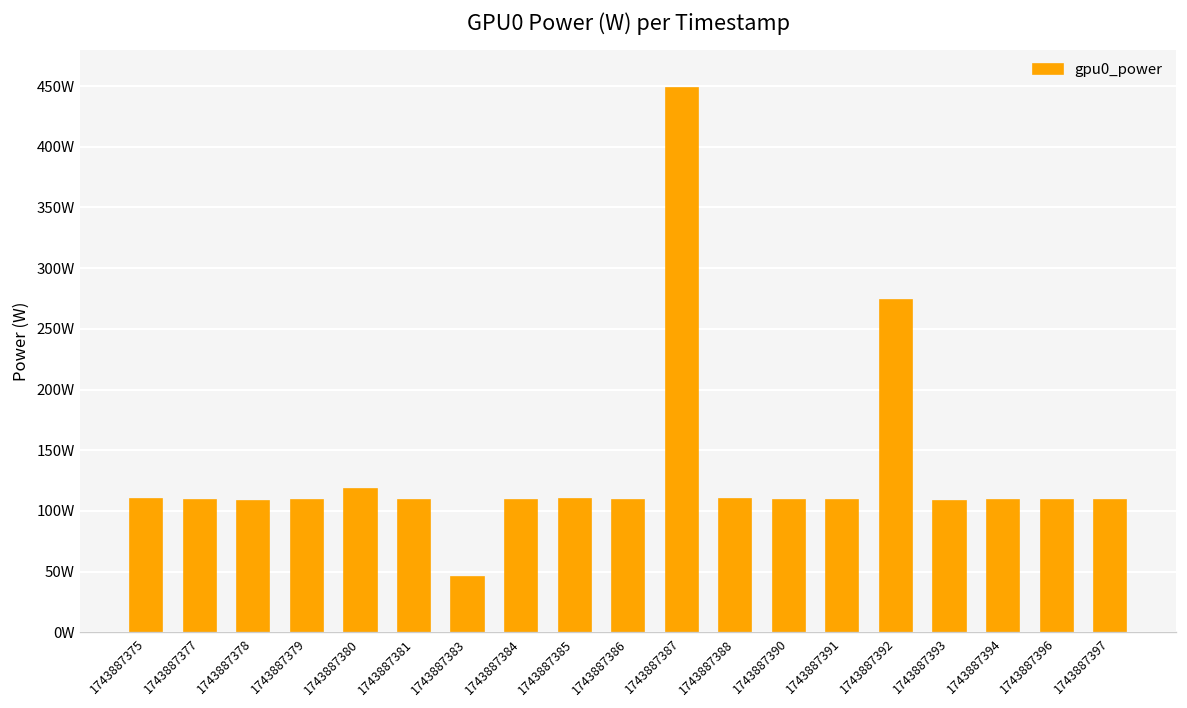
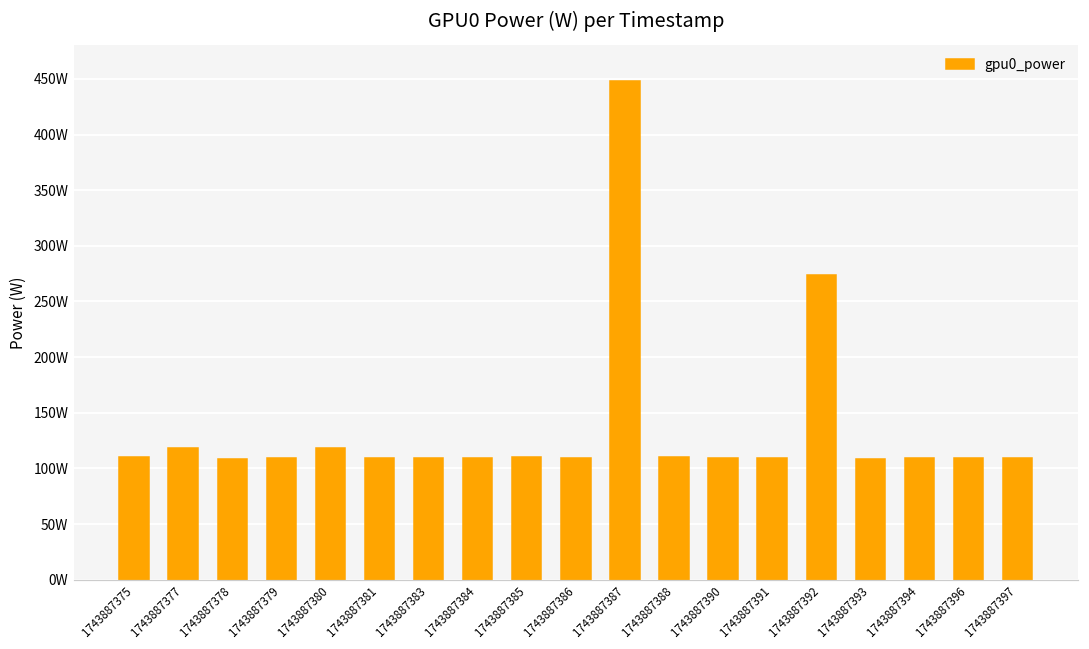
1743887377: 109W -> 118W
1743887383: 46W -> 109W
